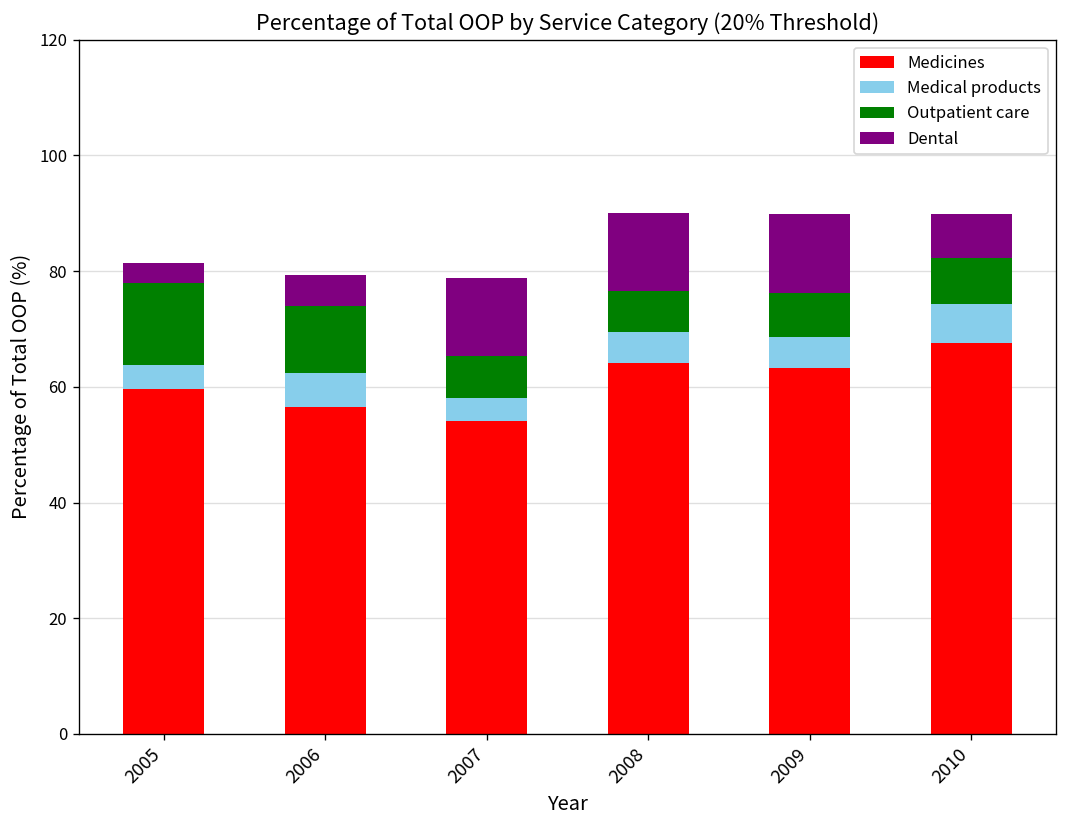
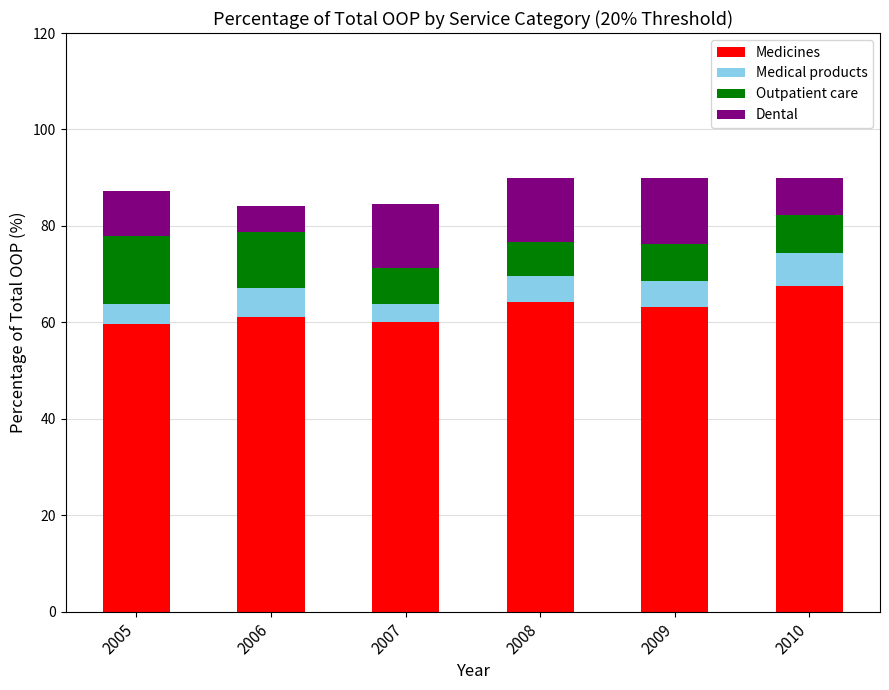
Dental, 2005: 3 -> 9
Medicines, 2006: 56 -> 61
Medicines, 2007: 54 -> 60
